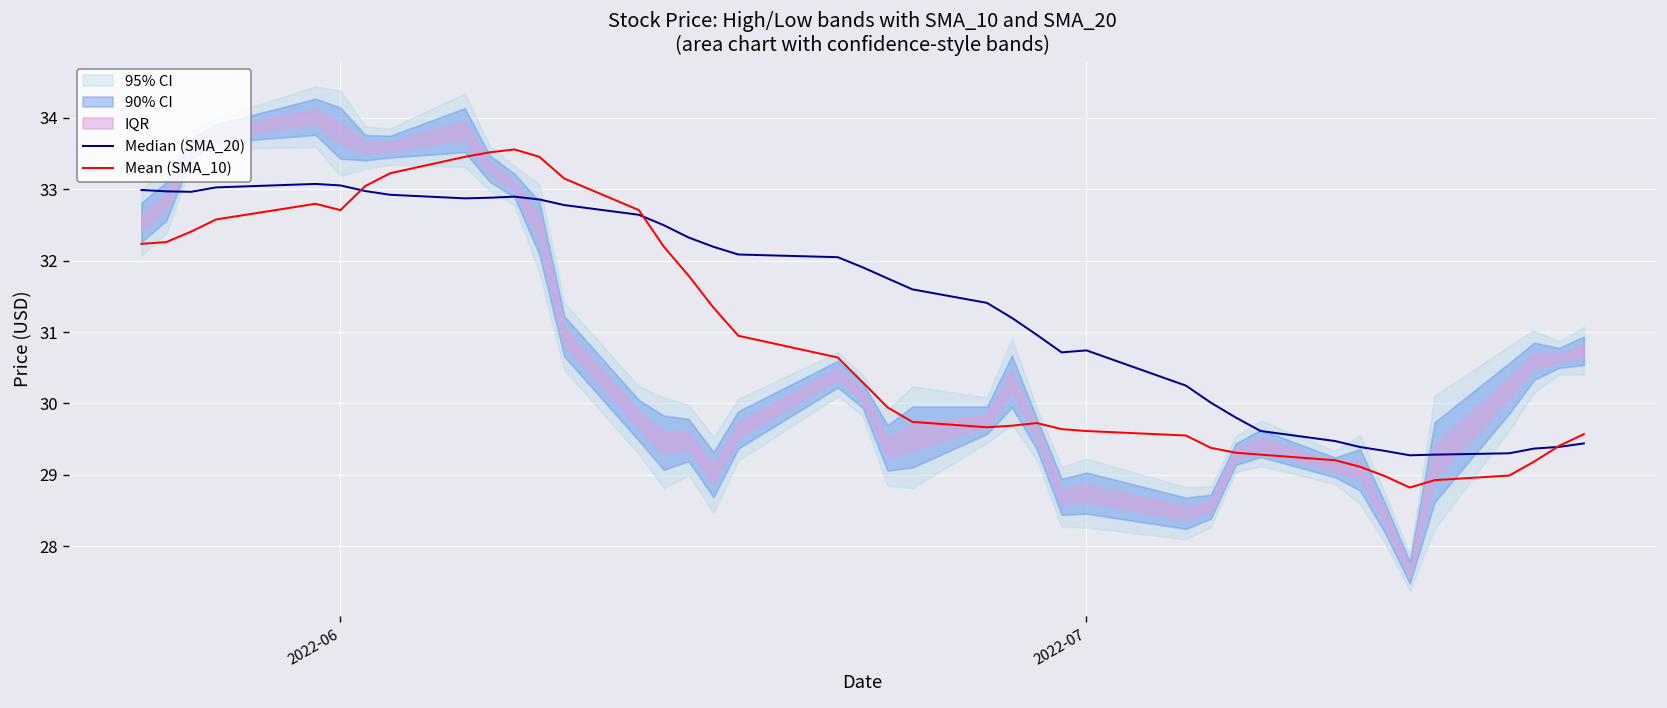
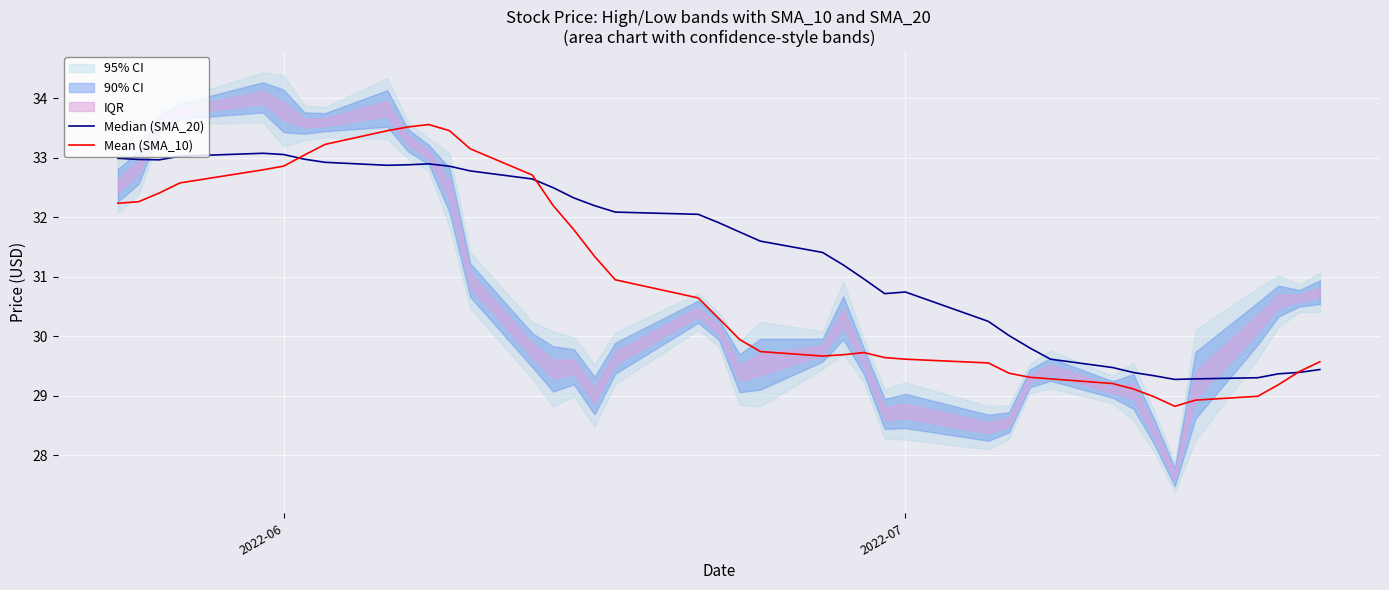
Mean (SMA_10), 2022-06: 32.7 -> 32.9
